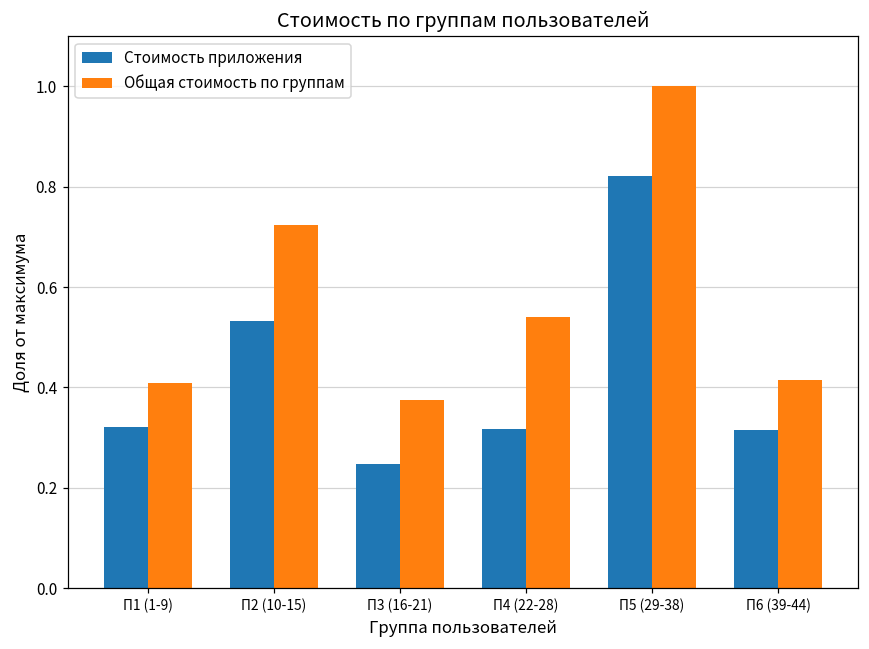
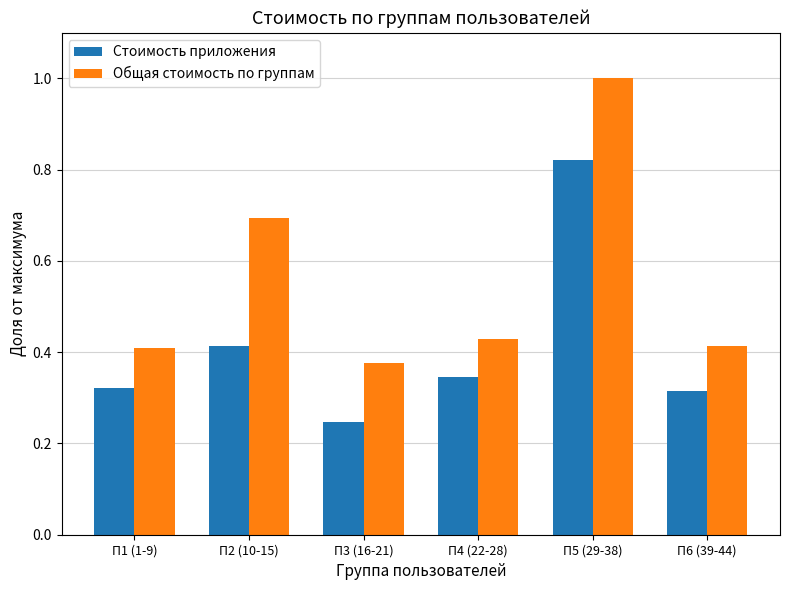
Стоимость приложения, П2 (10-15): 0.53 -> 0.41
Общая стоимость по группам, П2 (10-15): 0.72 -> 0.69
Стоимость приложения, П4 (22-28): 0.32 -> 0.35
Общая стоимость по группам, П4 (22-28): 0.54 -> 0.43
